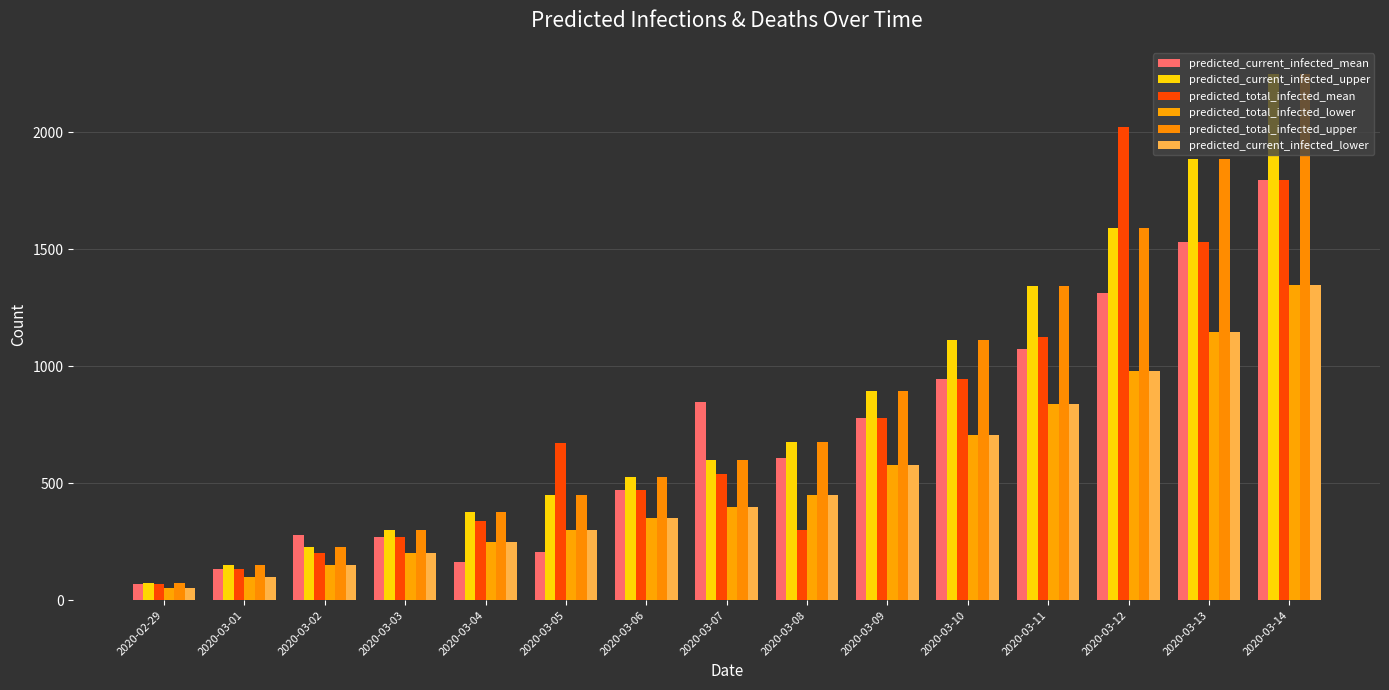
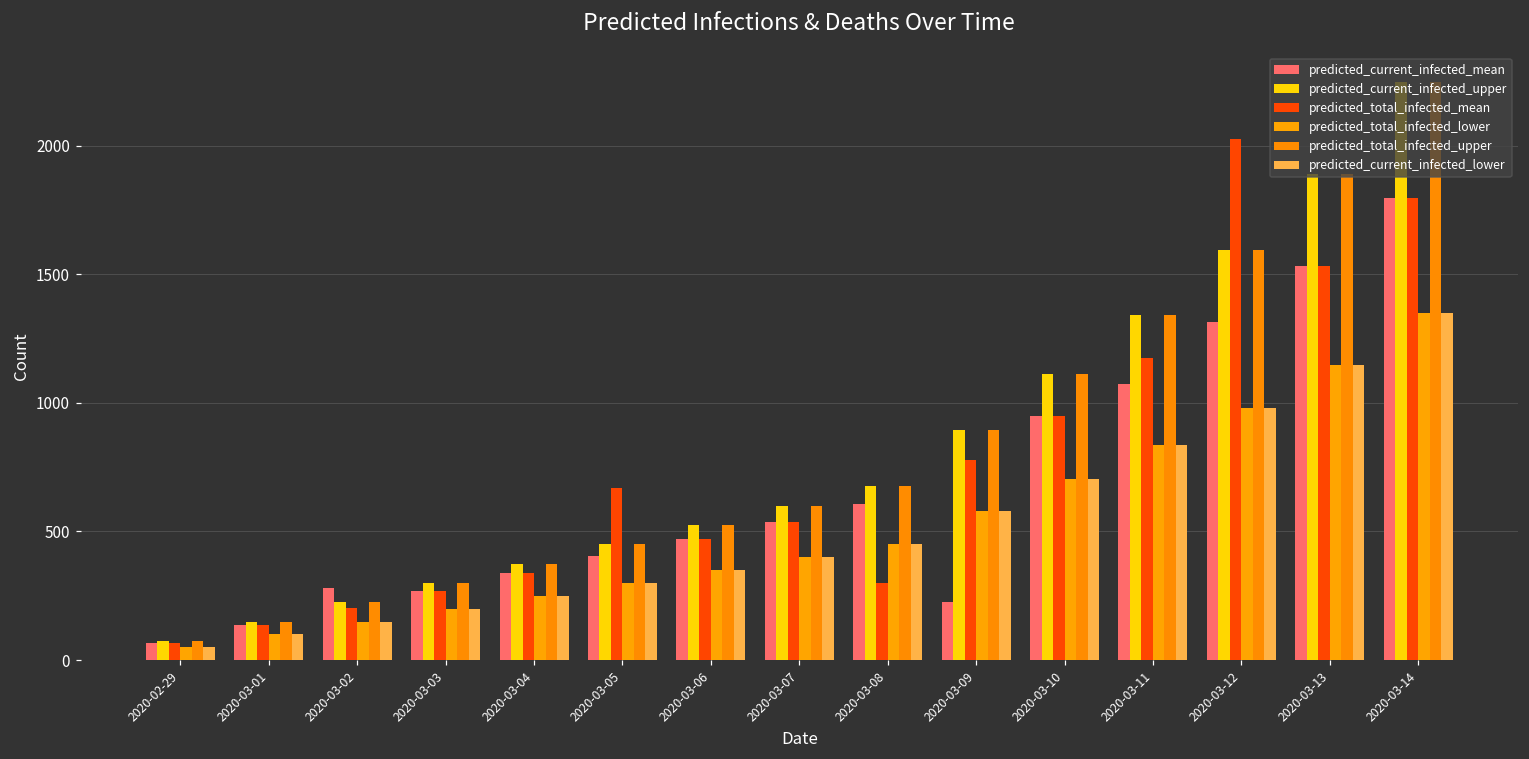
predicted_current_infected_mean, 2020-03-04: 160 -> 340
predicted_current_infected_mean, 2020-03-05: 210 -> 400
predicted_current_infected_mean, 2020-03-07: 850 -> 540
predicted_current_infected_mean, 2020-03-09: 780 -> 220
predicted_total_infected_mean, 2020-03-11: 1120 -> 1170
